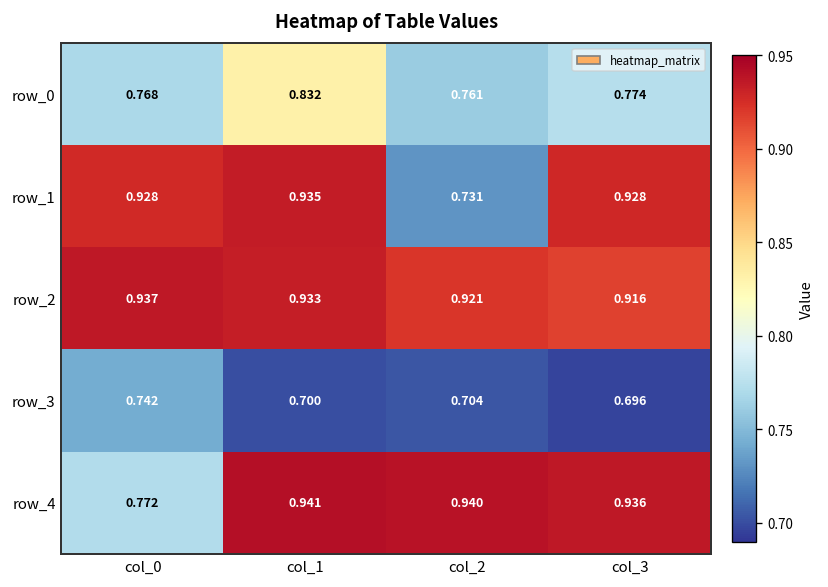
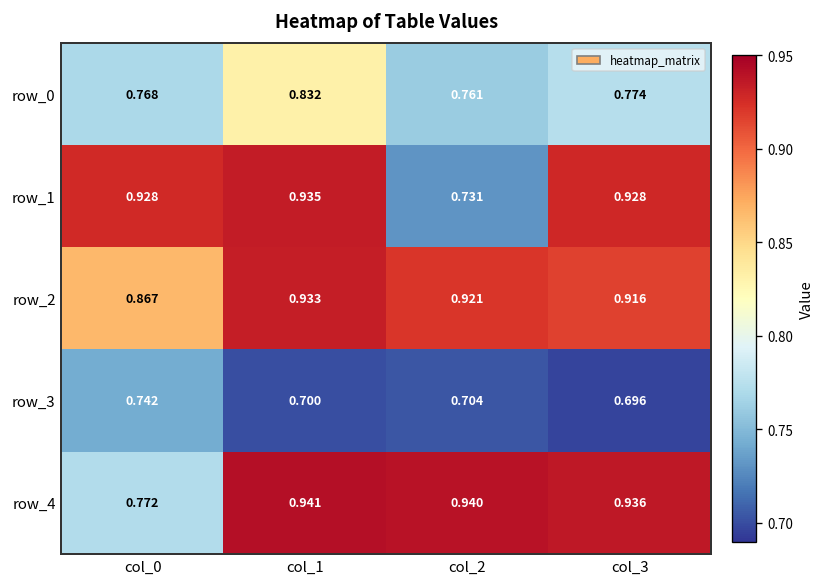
row_2, col_0: 0.937 -> 0.867
